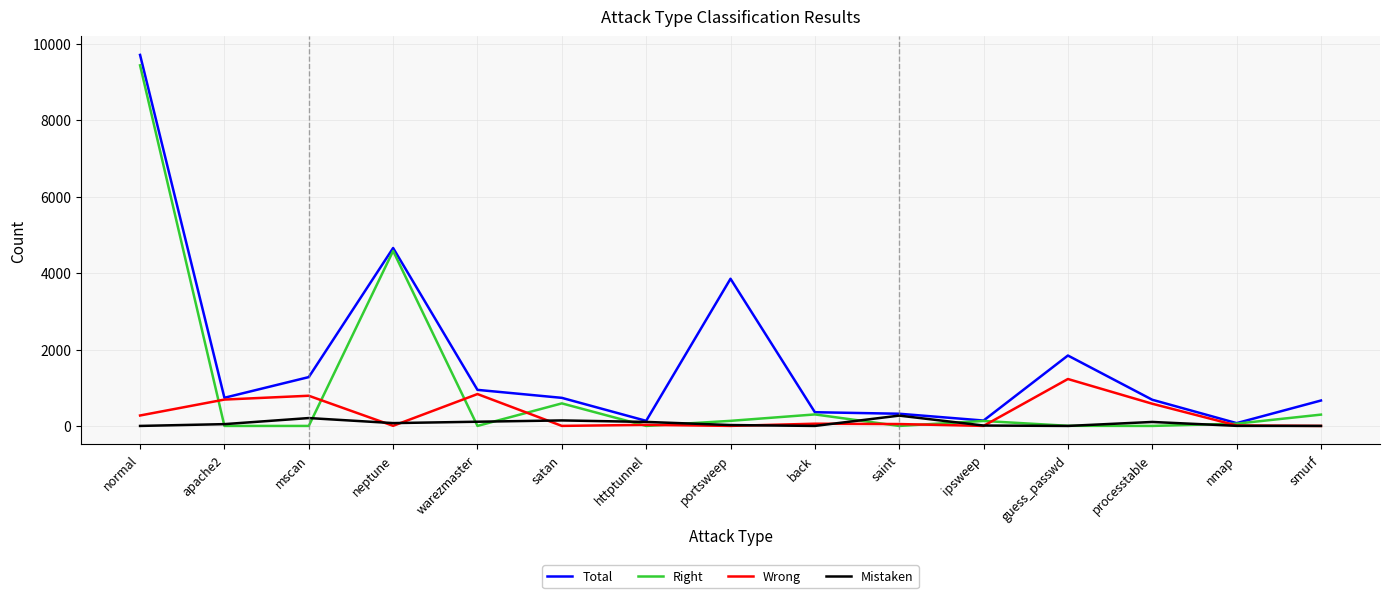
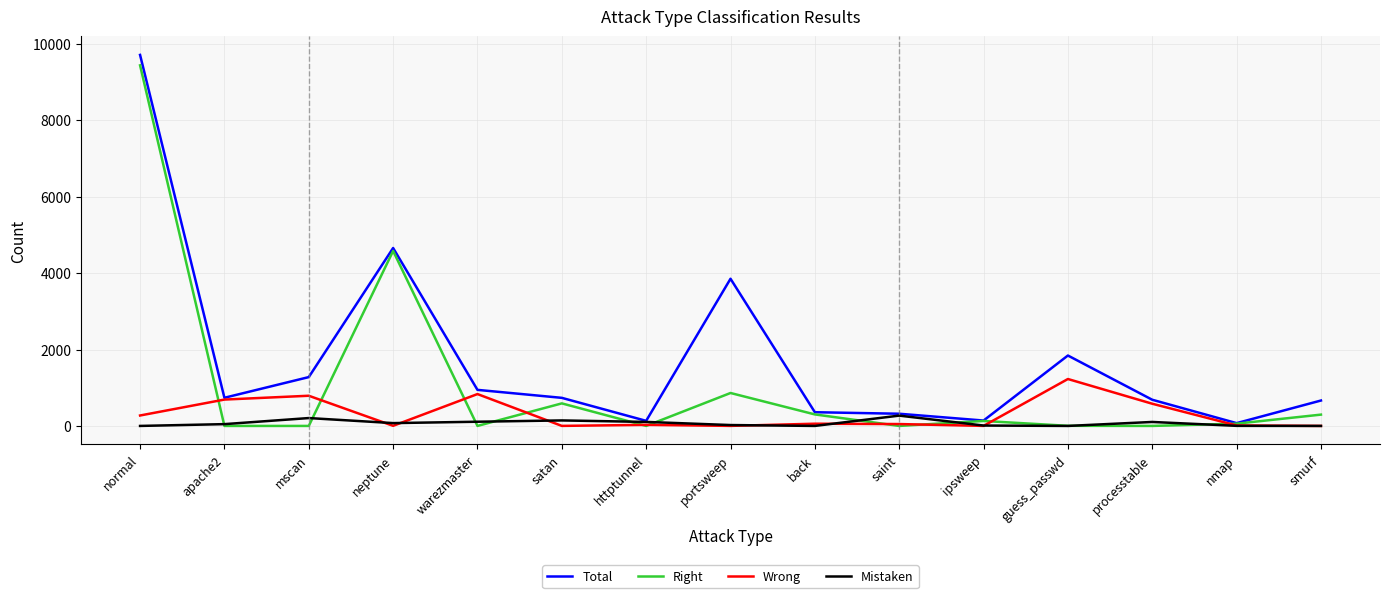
Right, portsweep: 100 -> 900
